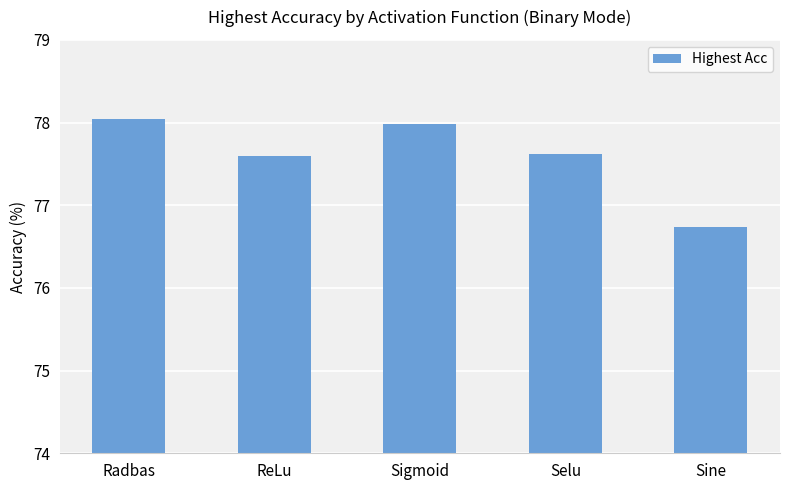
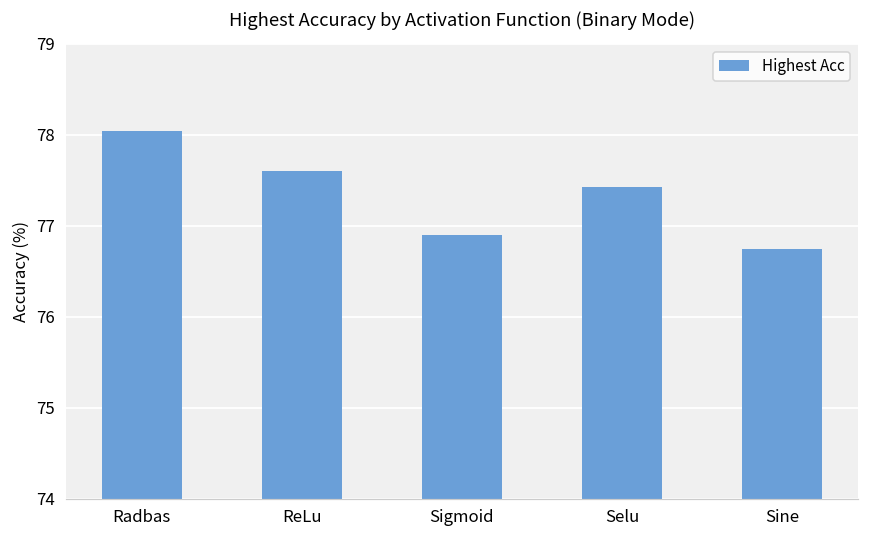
Sigmoid: 78.0 -> 76.9
Selu: 77.6 -> 77.4
